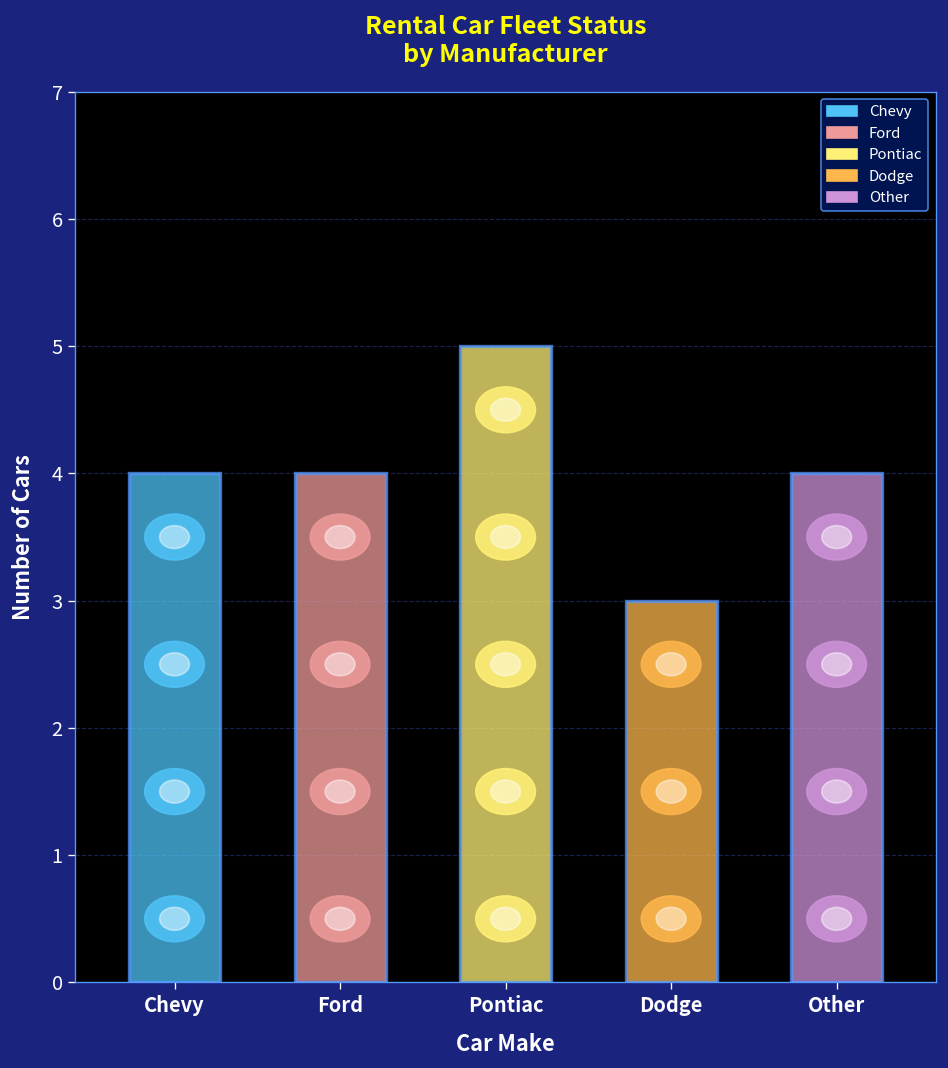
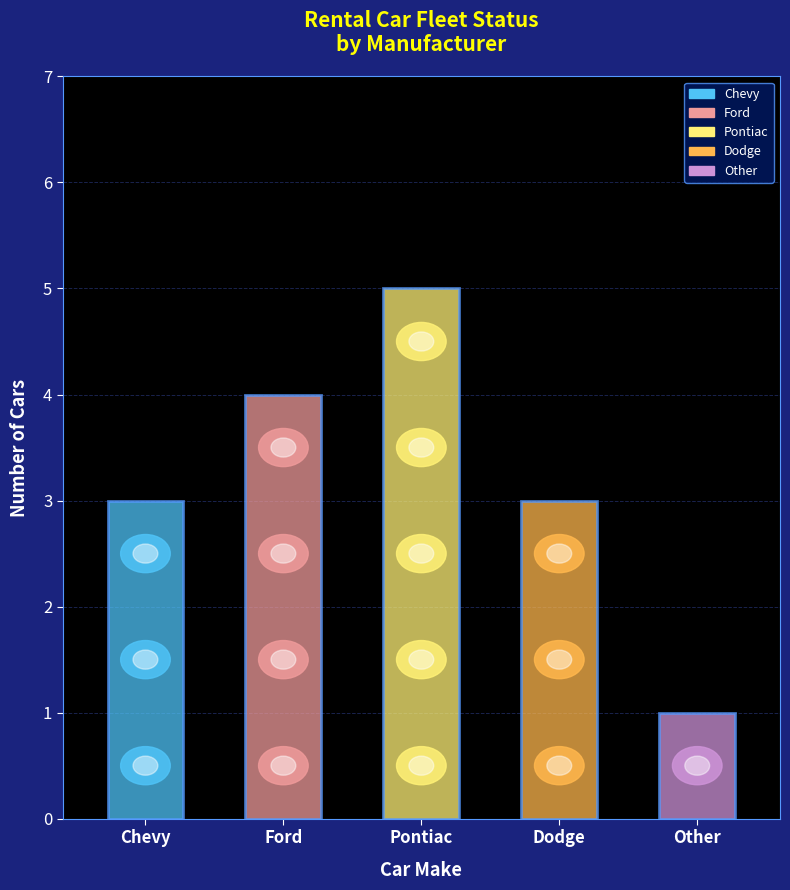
Chevy: 4 -> 3
Other: 4 -> 1
